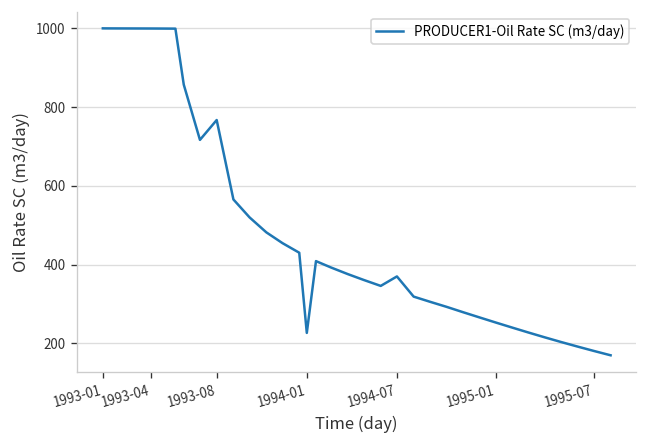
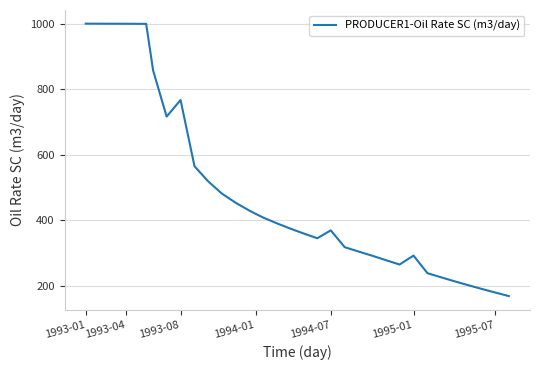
1994-01: 230 -> 420
1995-01: 250 -> 290
